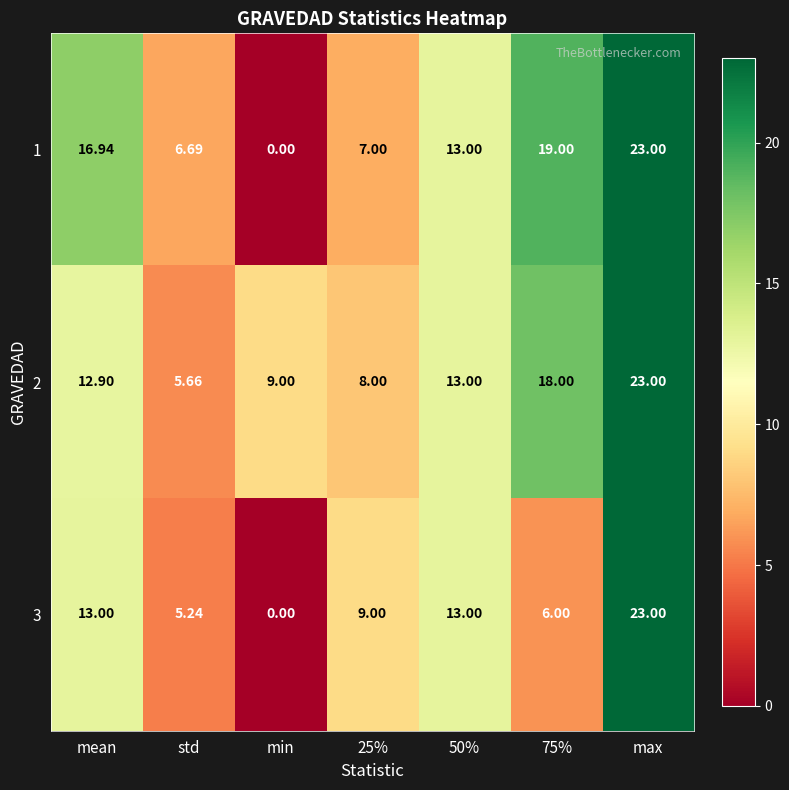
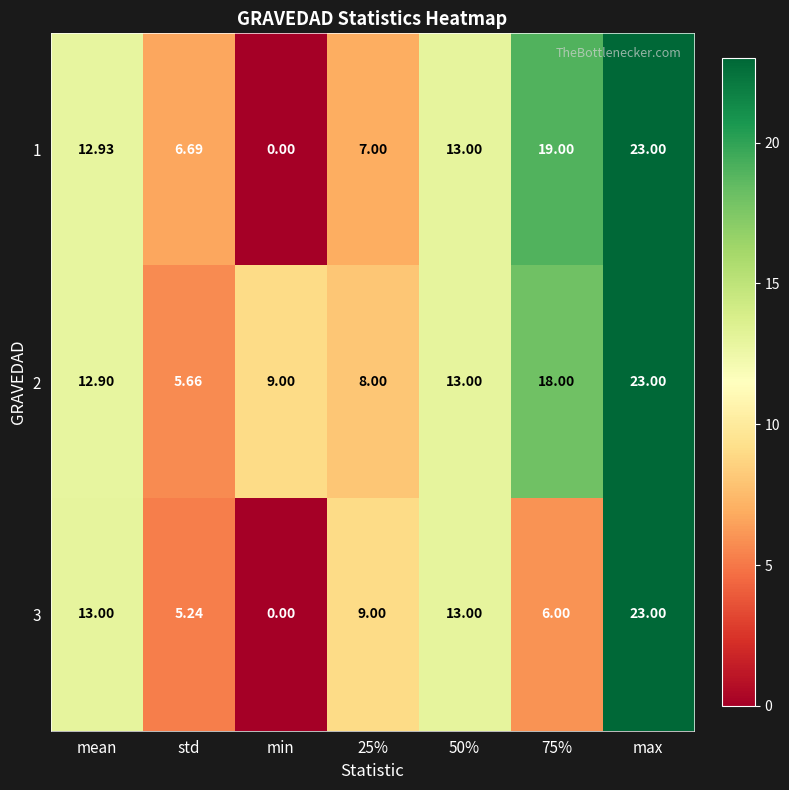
1, mean: 16.94 -> 12.93
